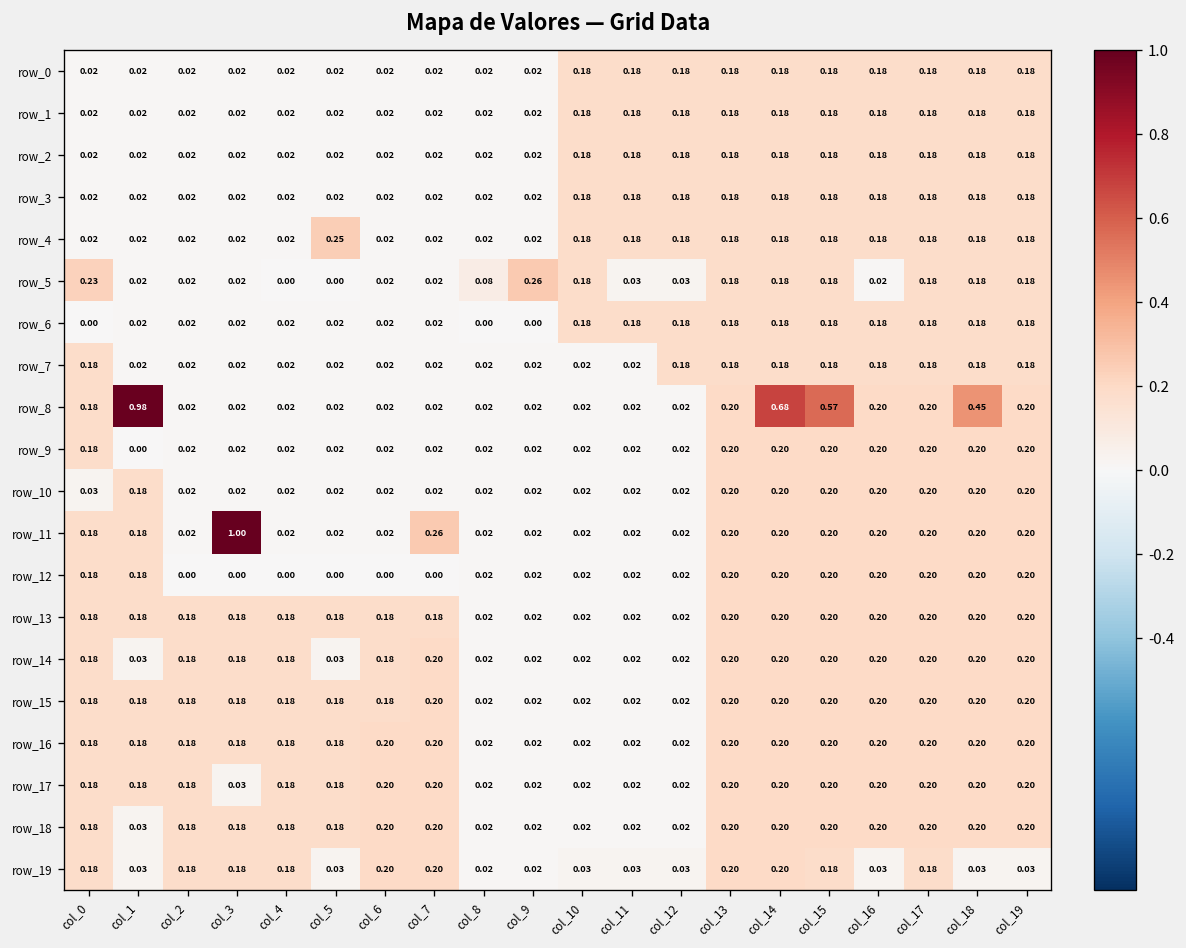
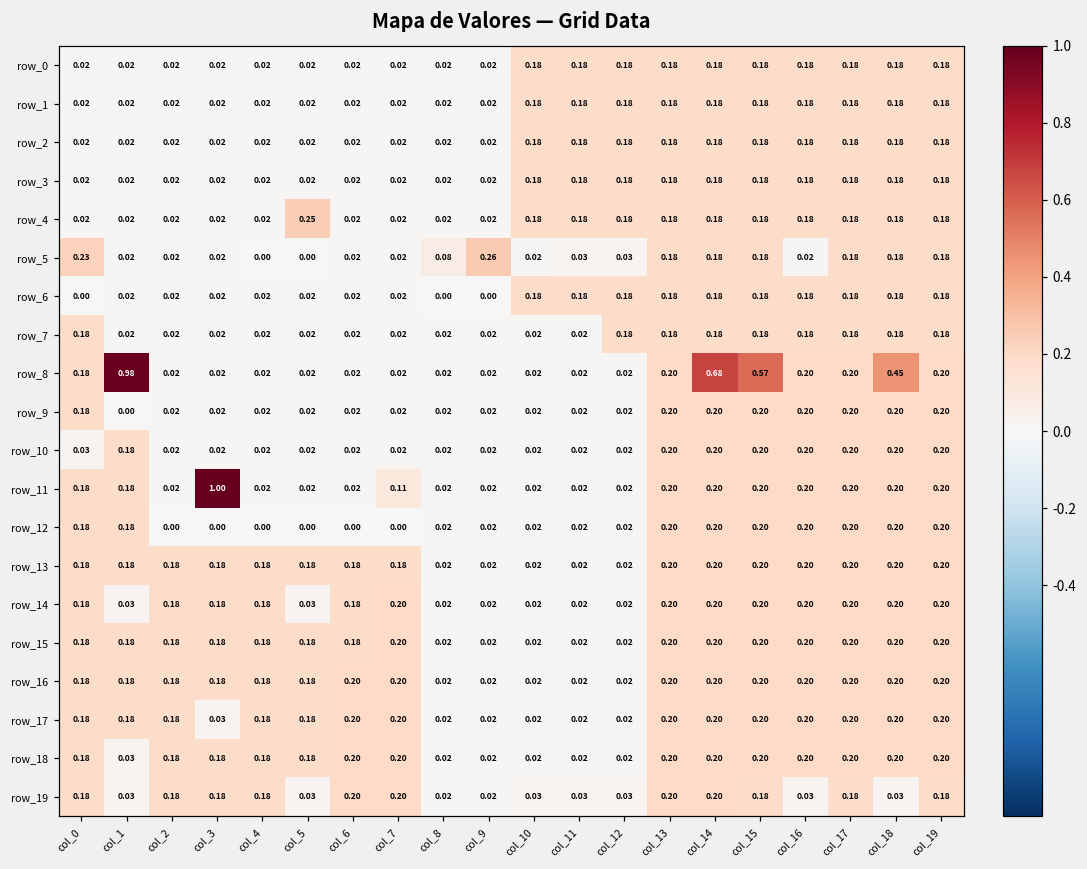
row_5, col_10: 0.18 -> 0.02
row_11, col_7: 0.26 -> 0.11
row_19, col_19: 0.03 -> 0.18
